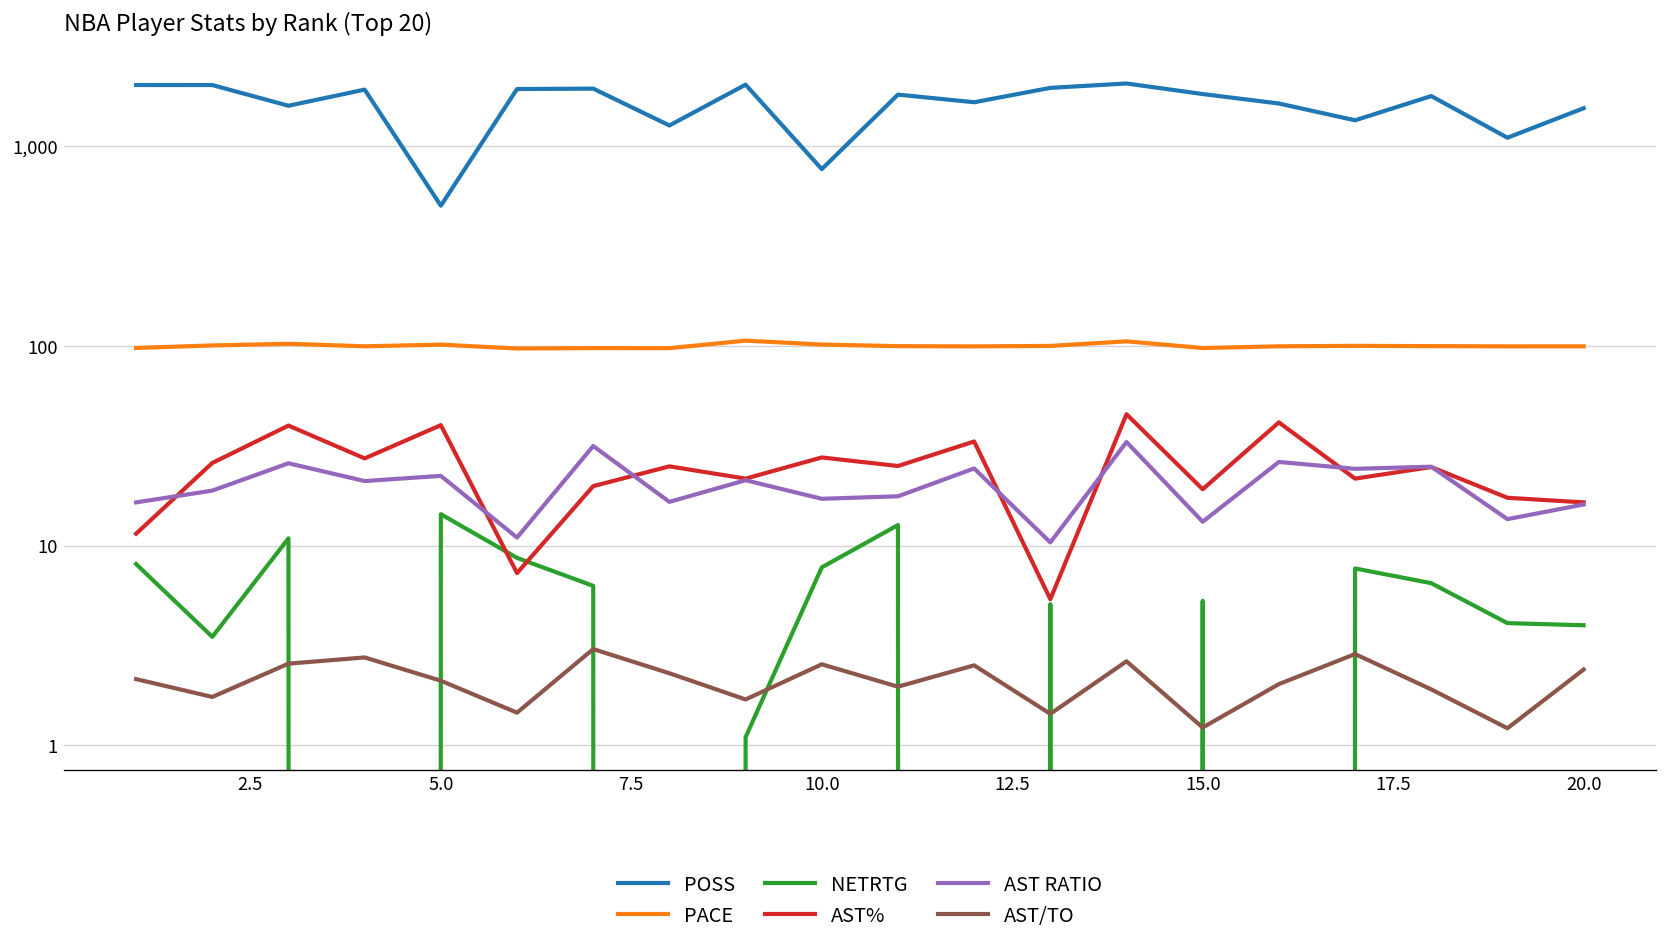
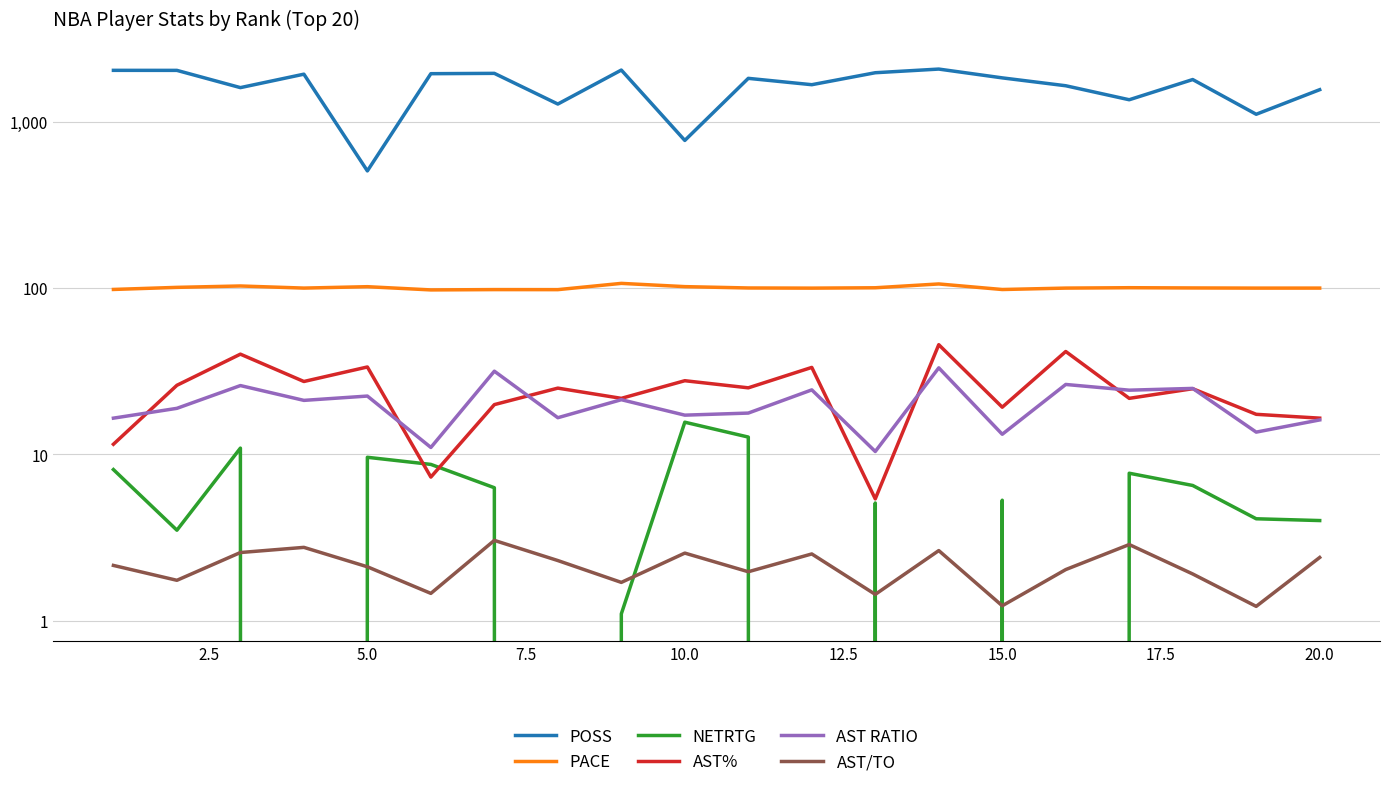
NETRTG, 5.0: 14 -> 10
AST%, 5.0: 40 -> 34
NETRTG, 10.0: 8 -> 16
